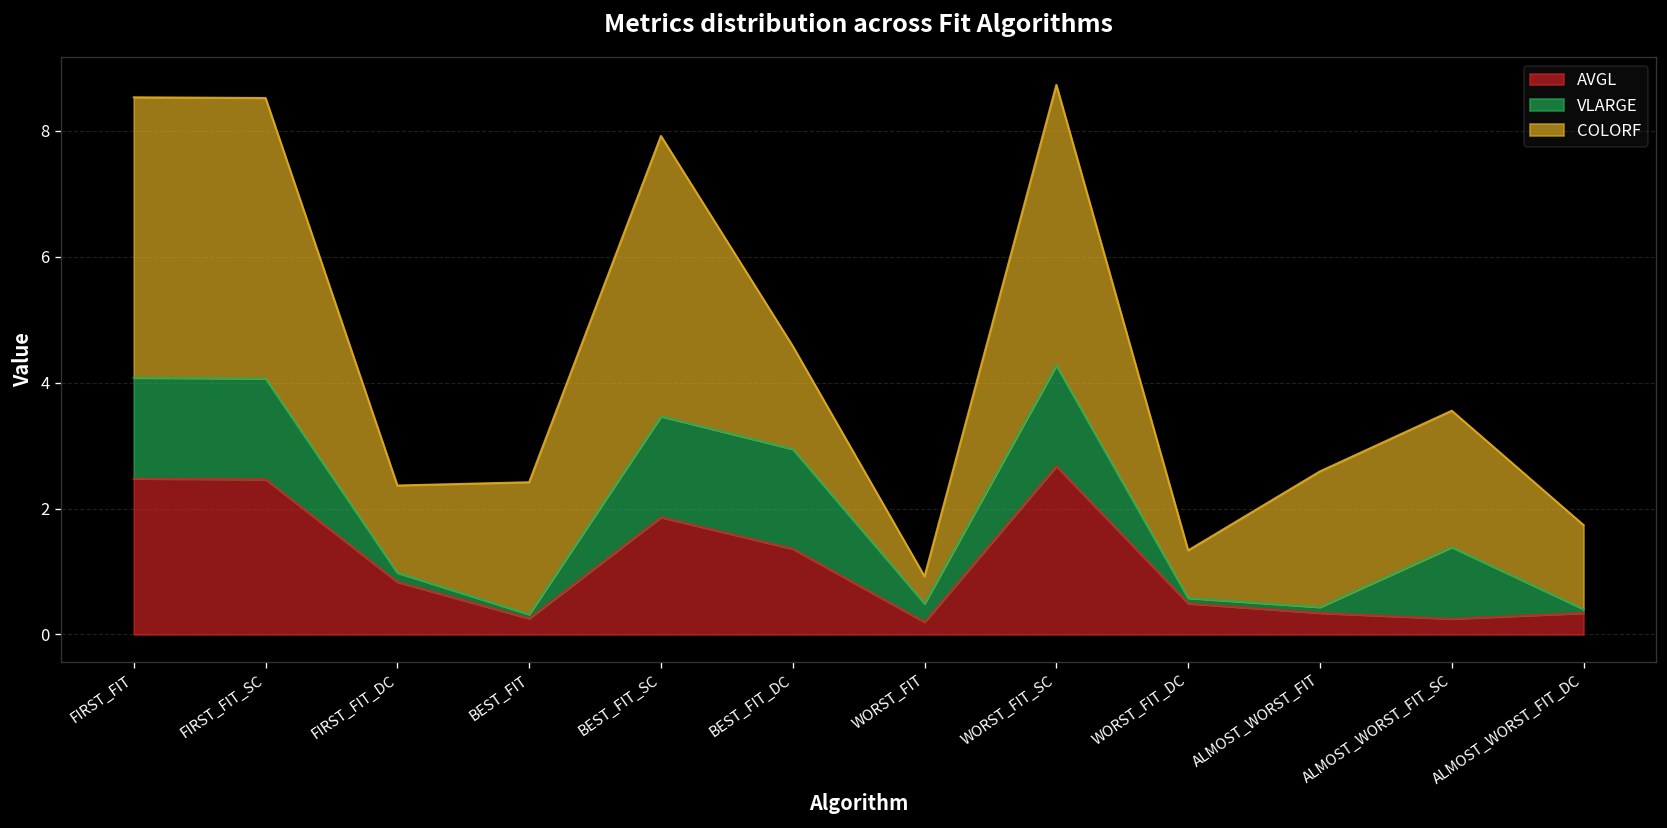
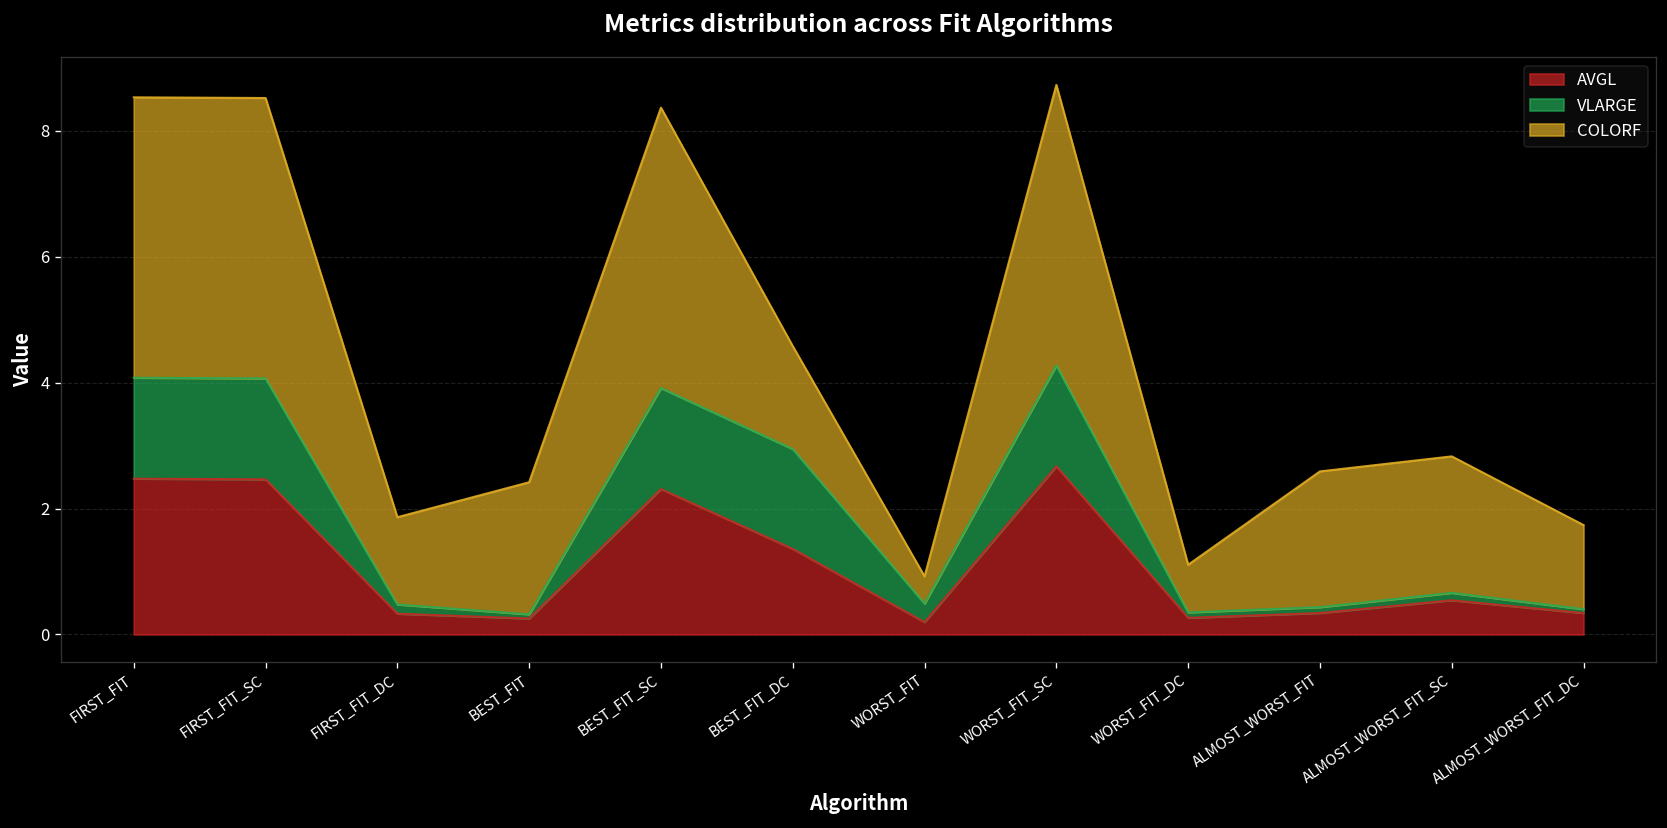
AVGL, FIRST_FIT_DC: 0.8 -> 0.3
AVGL, BEST_FIT_SC: 1.9 -> 2.3
AVGL, WORST_FIT_DC: 0.5 -> 0.3
AVGL, ALMOST_WORST_FIT_SC: 0.2 -> 0.5
VLARGE, ALMOST_WORST_FIT_SC: 1.1 -> 0.1
